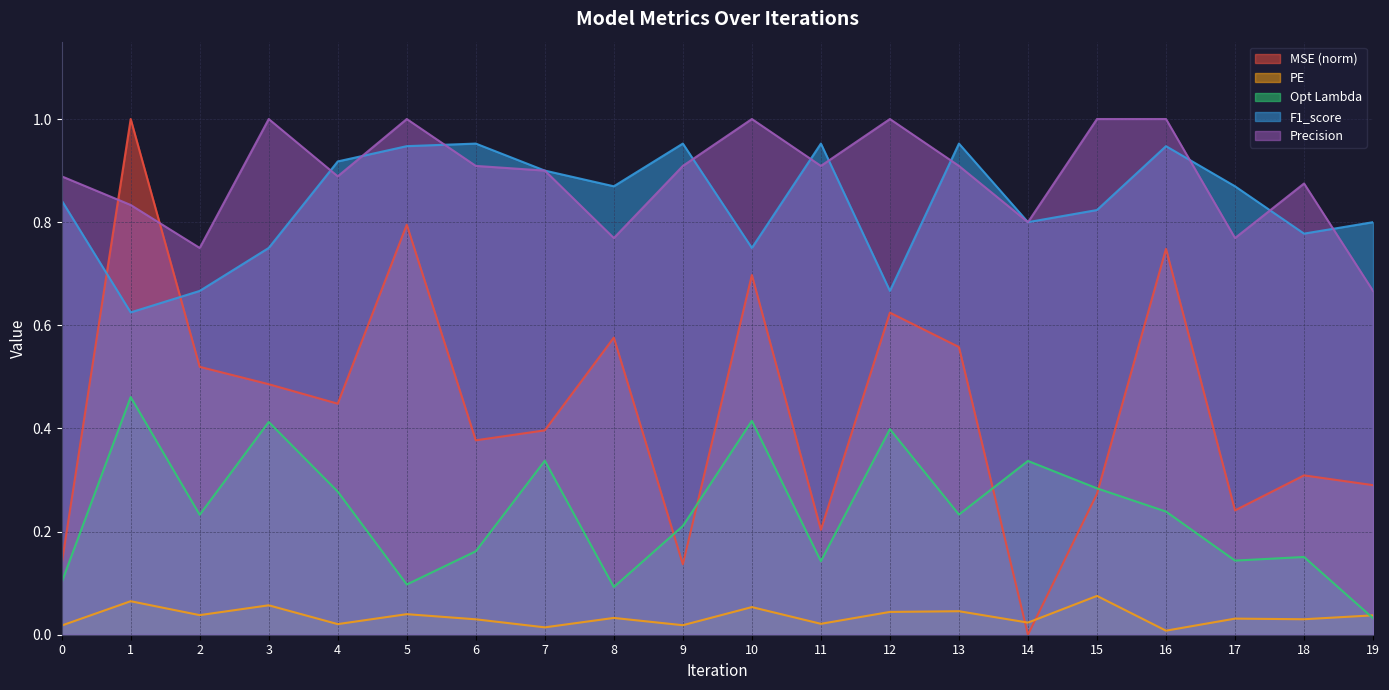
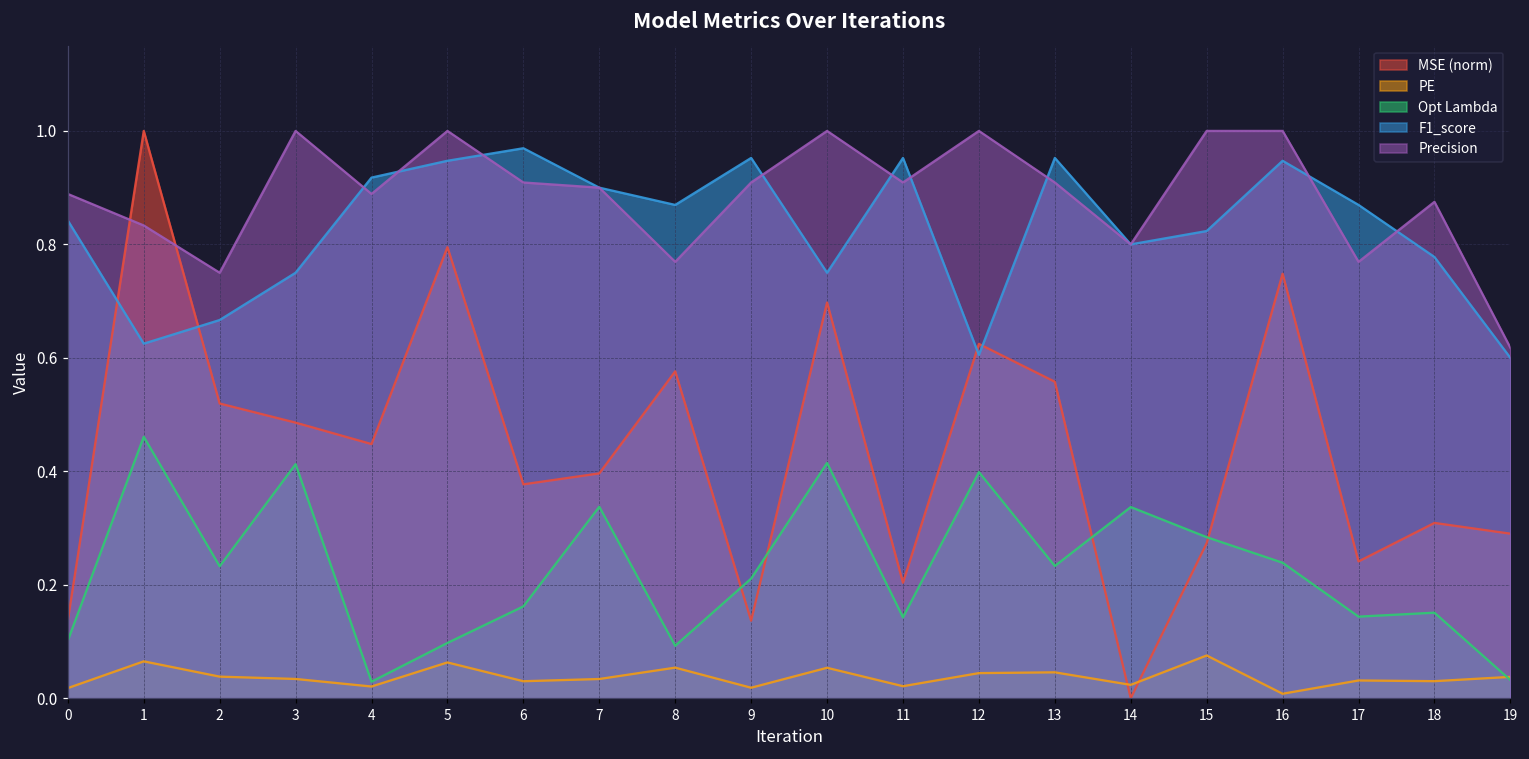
PE, 3: 0.06 -> 0.03
Opt Lambda, 4: 0.28 -> 0.03
PE, 5: 0.04 -> 0.06
F1_score, 6: 0.95 -> 0.97
PE, 7: 0.01 -> 0.03
PE, 8: 0.03 -> 0.05
F1_score, 12: 0.67 -> 0.61
F1_score, 19: 0.8 -> 0.6
Precision, 19: 0.67 -> 0.62
